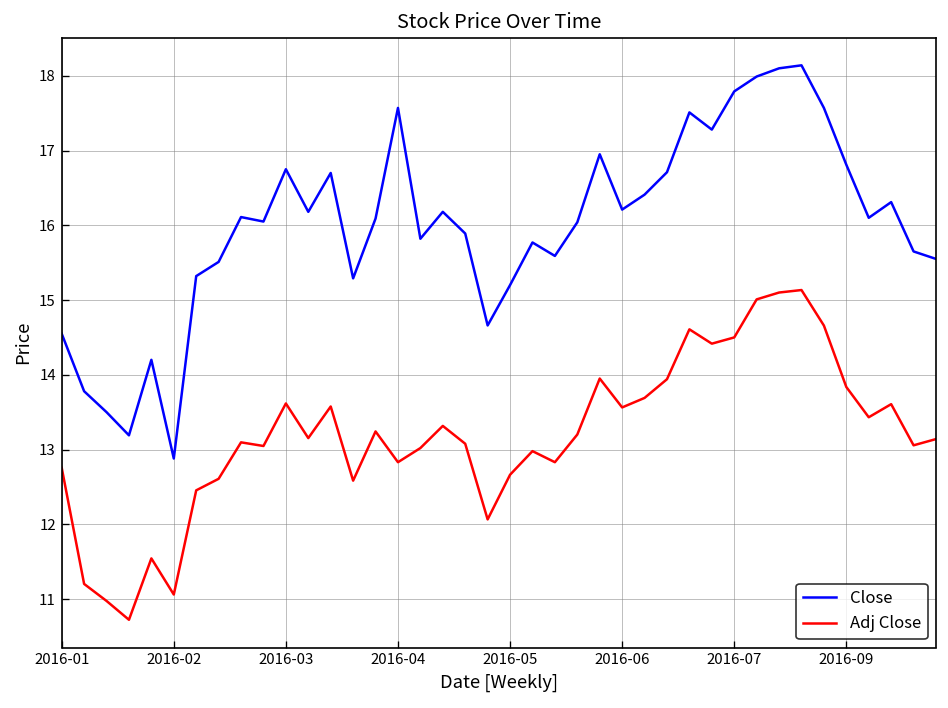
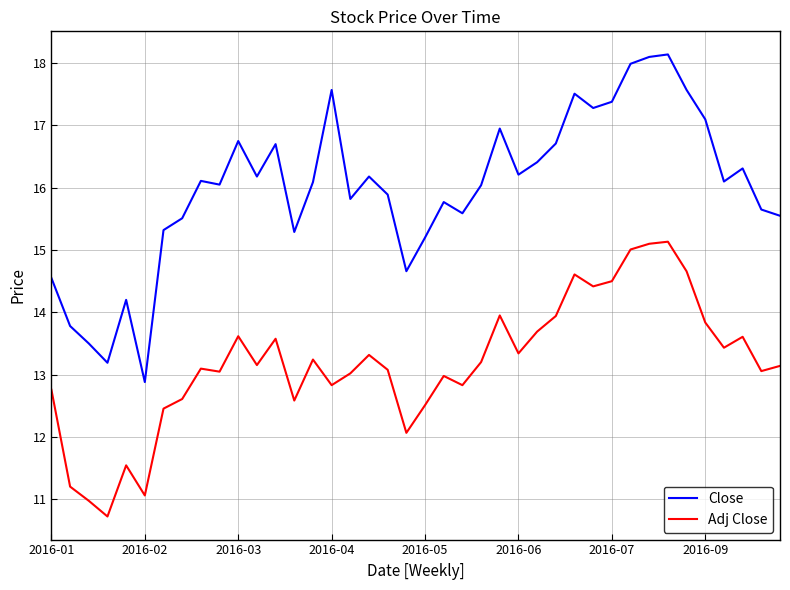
Adj Close, 2016-05: 12.7 -> 12.5
Adj Close, 2016-06: 13.6 -> 13.3
Close, 2016-07: 17.8 -> 17.4
Close, 2016-09: 16.8 -> 17.1
